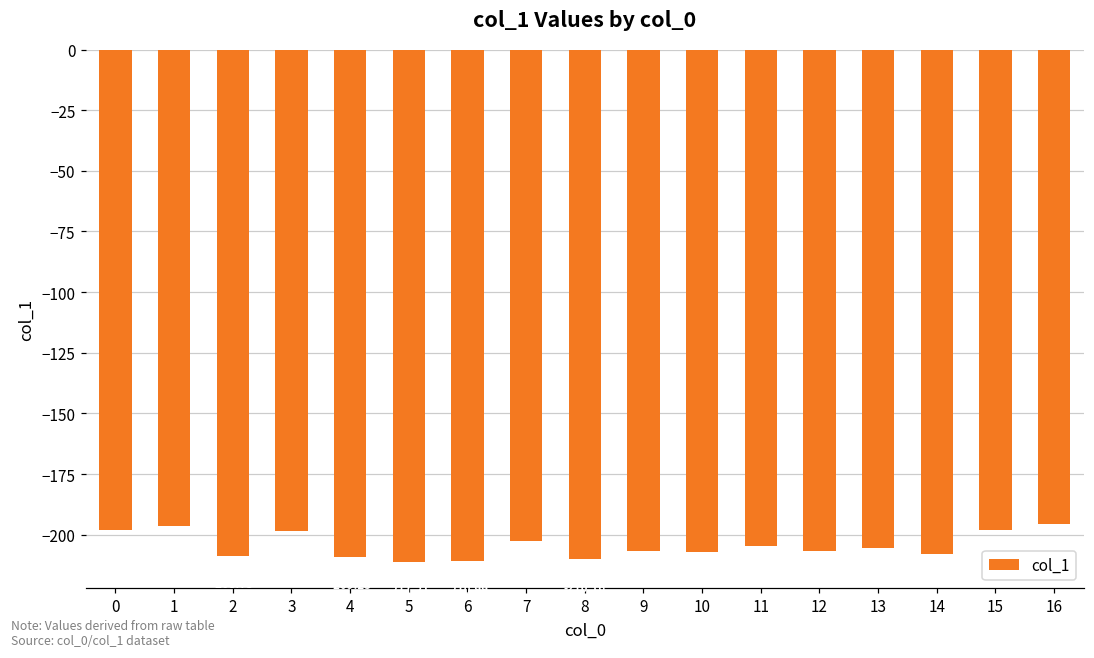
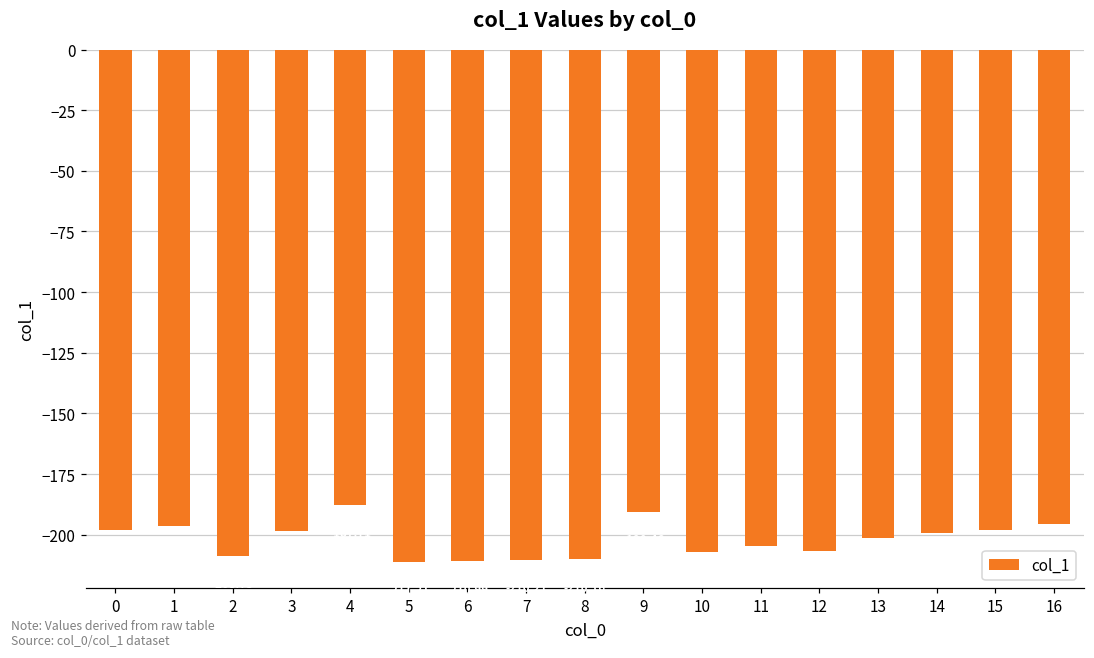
4: -209 -> -188
7: -203 -> -210
9: -207 -> -190
13: -205 -> -201
14: -208 -> -199
